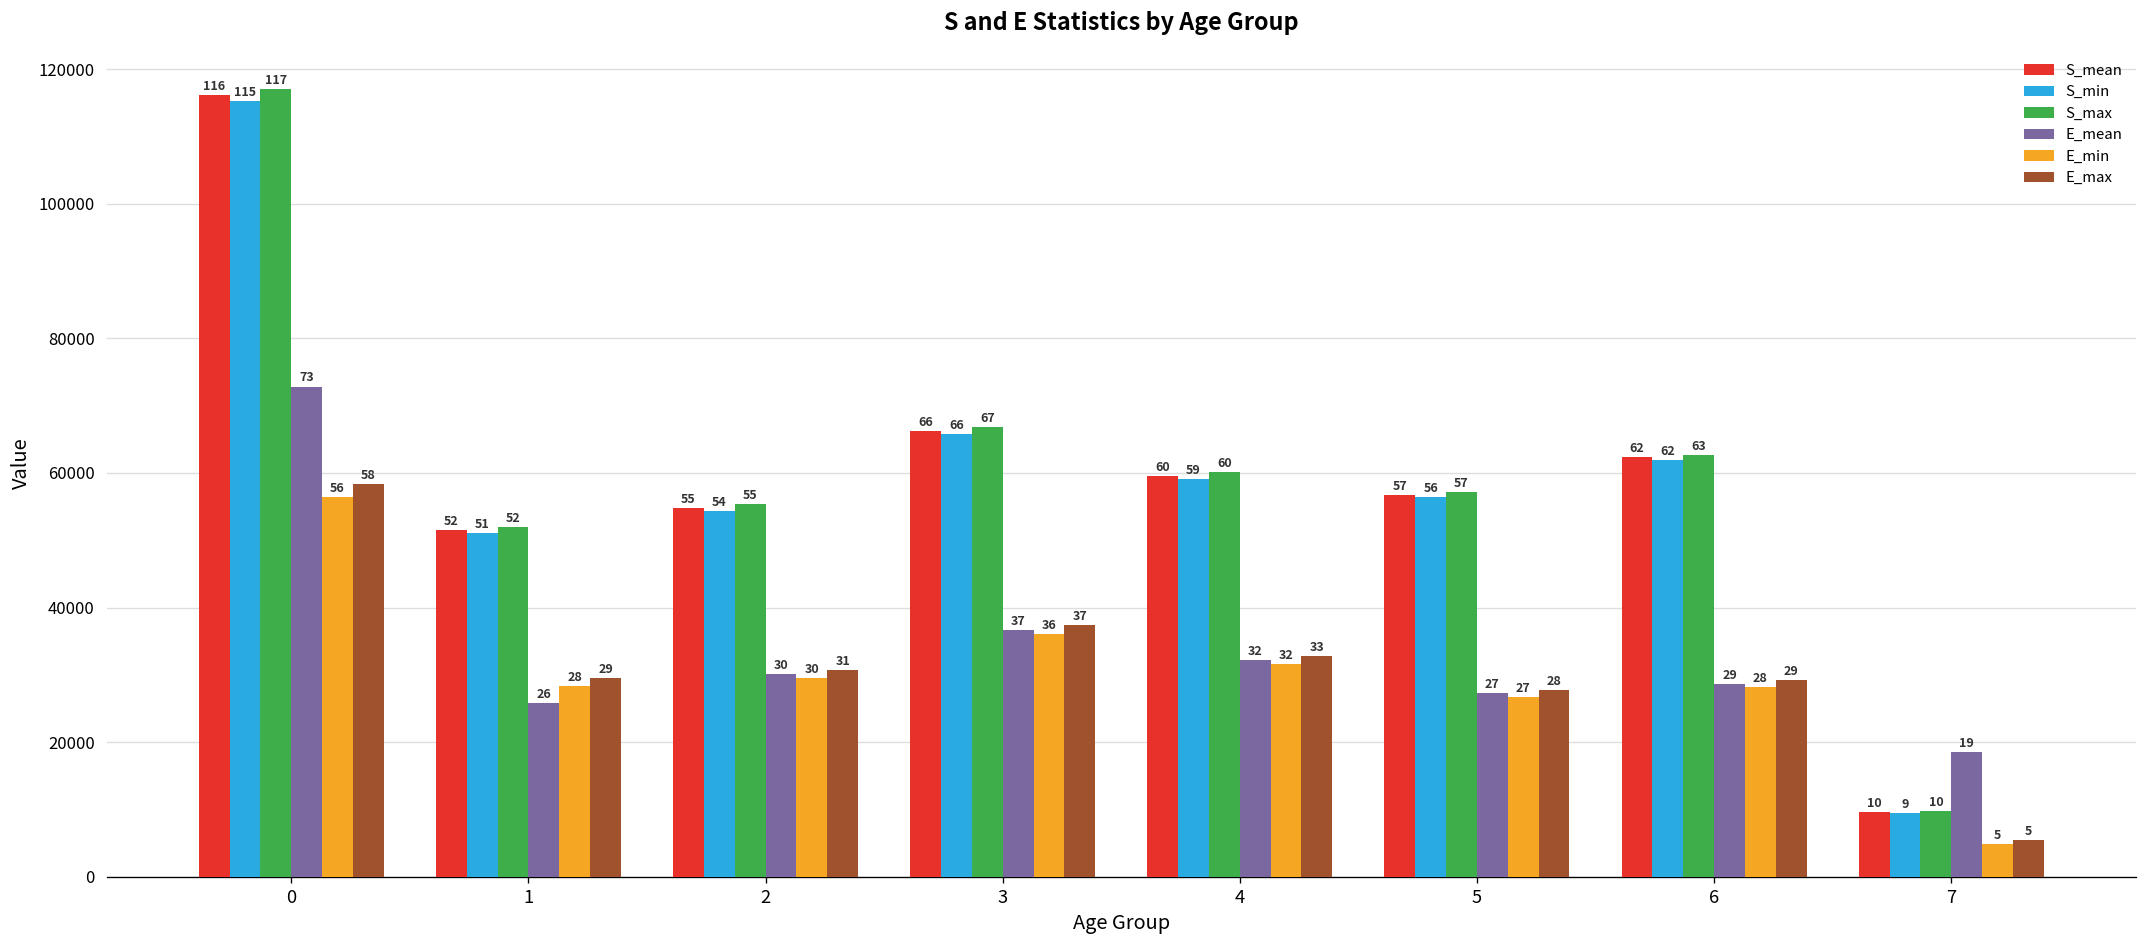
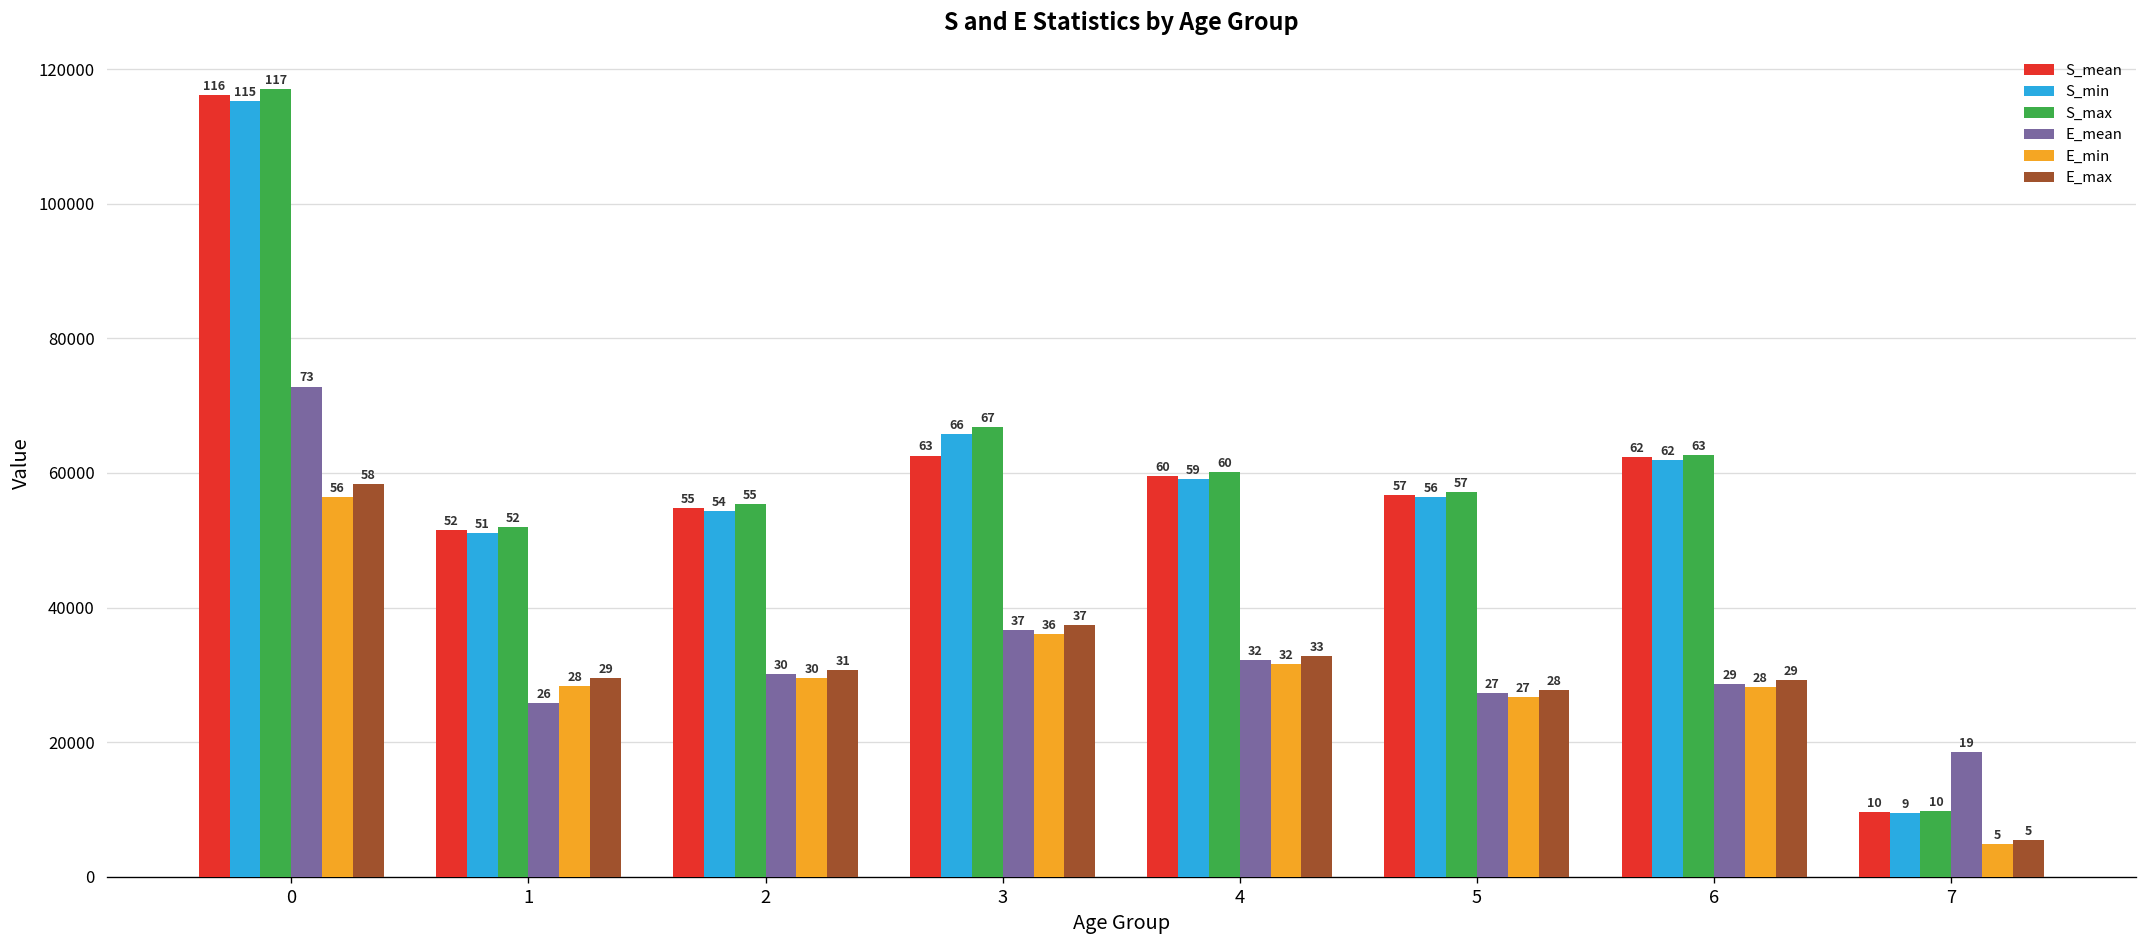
S_mean, 3: 66 -> 63
